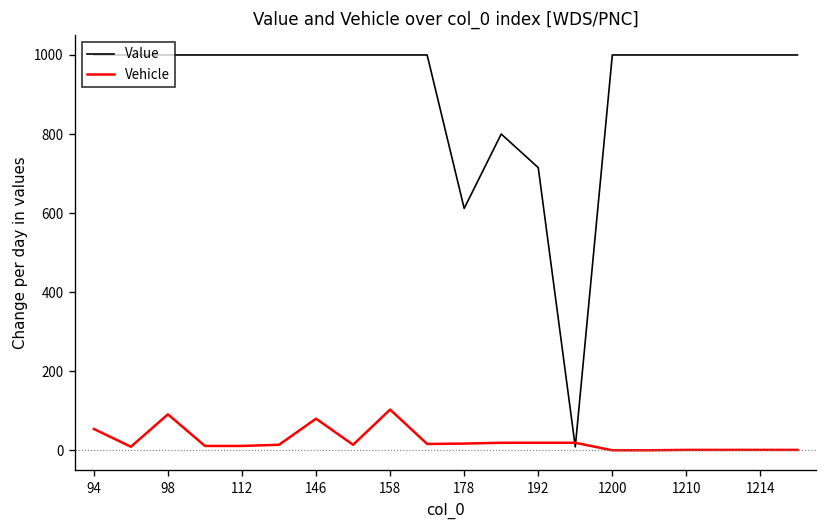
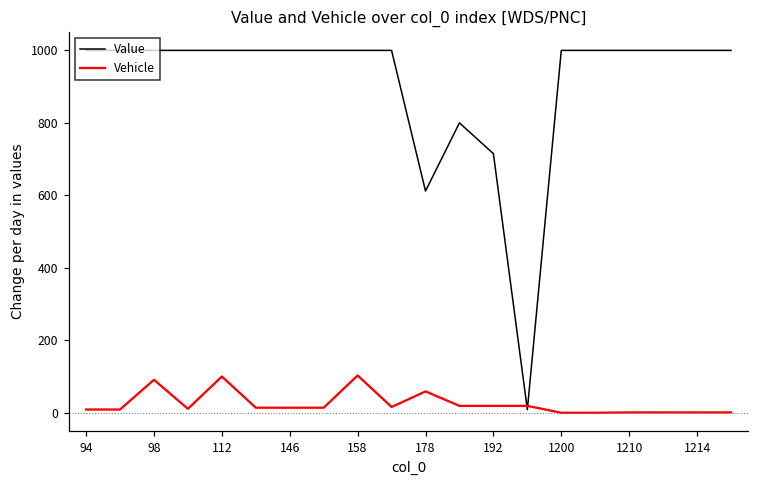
Vehicle, 94: 50 -> 10
Vehicle, 112: 10 -> 100
Vehicle, 146: 80 -> 10
Vehicle, 178: 20 -> 60
